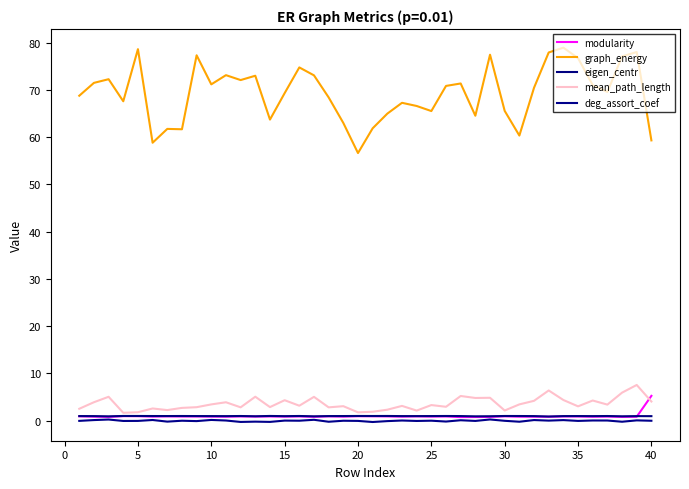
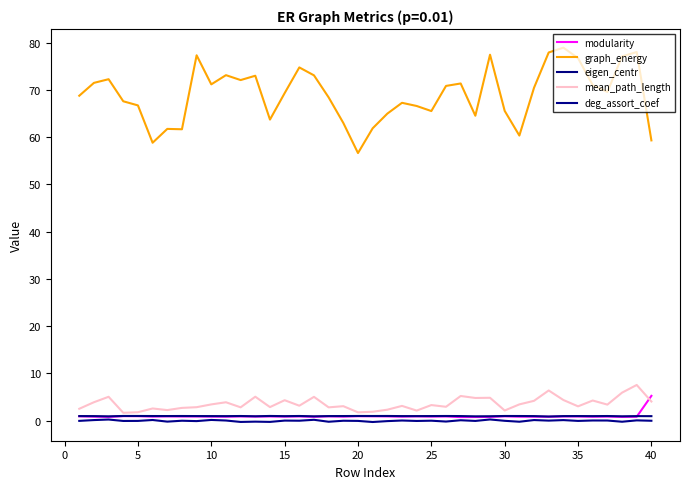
graph_energy, 5: 79 -> 67
